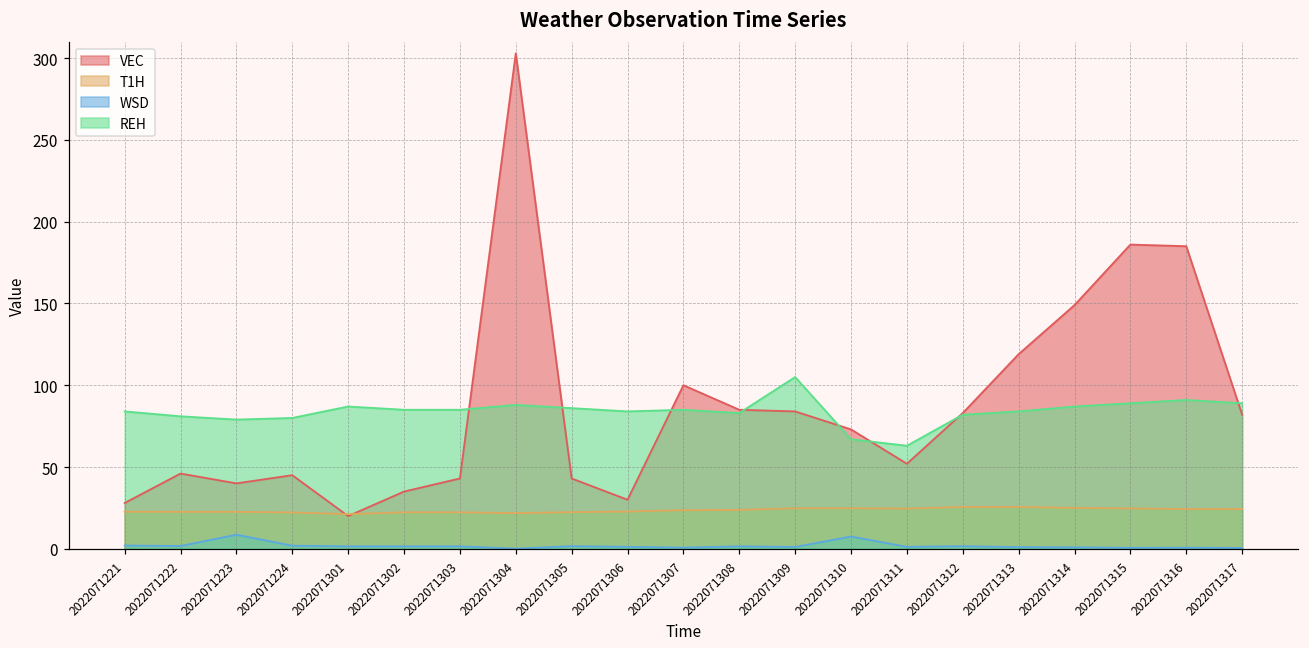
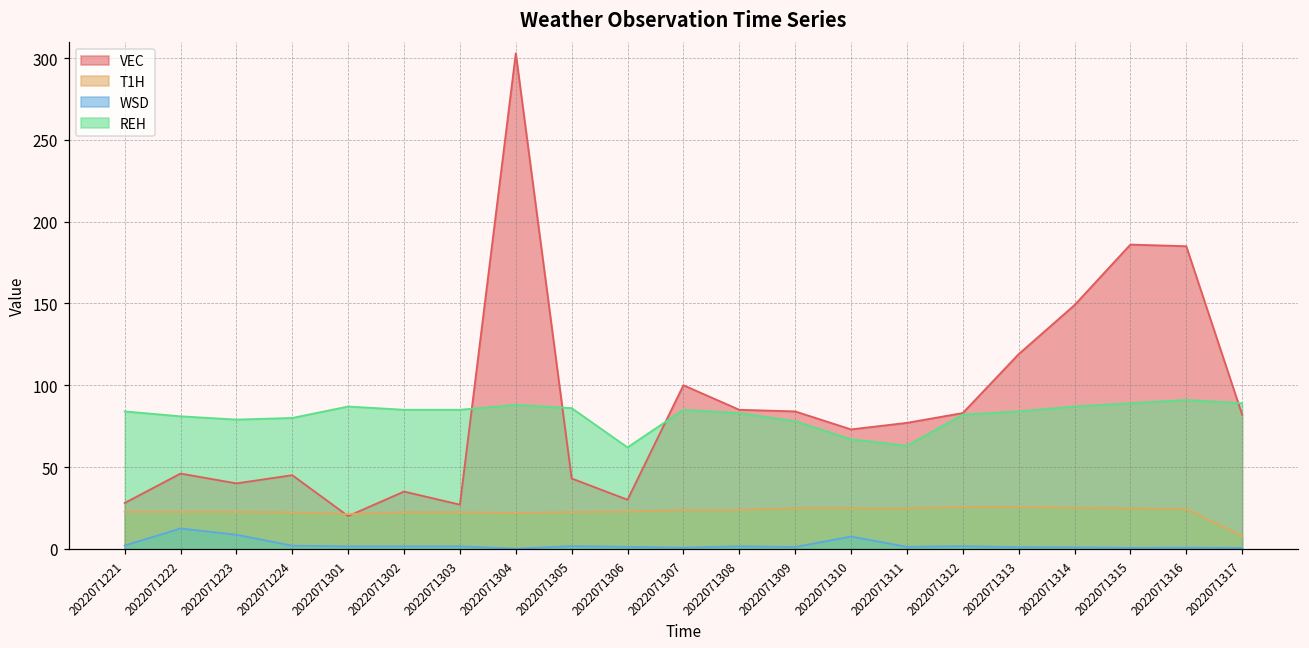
WSD, 2022071222: 2 -> 12
VEC, 2022071303: 43 -> 27
REH, 2022071306: 84 -> 62
REH, 2022071309: 105 -> 78
VEC, 2022071311: 52 -> 77
T1H, 2022071317: 24 -> 8
